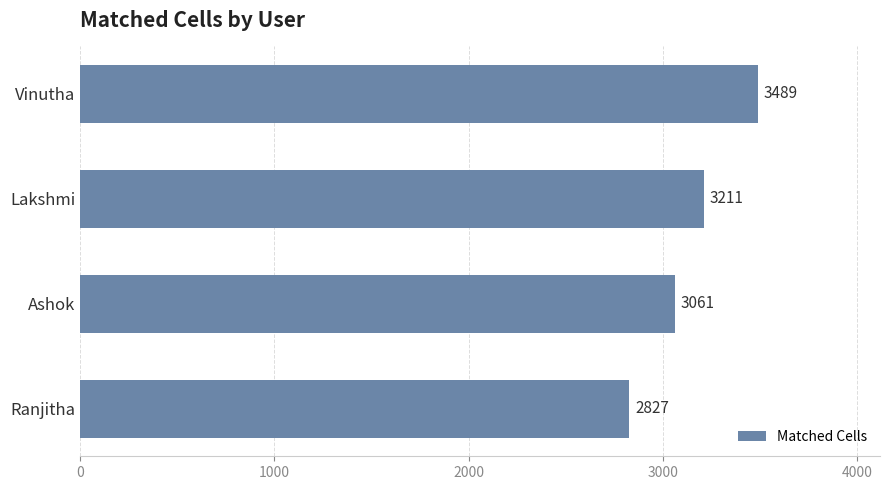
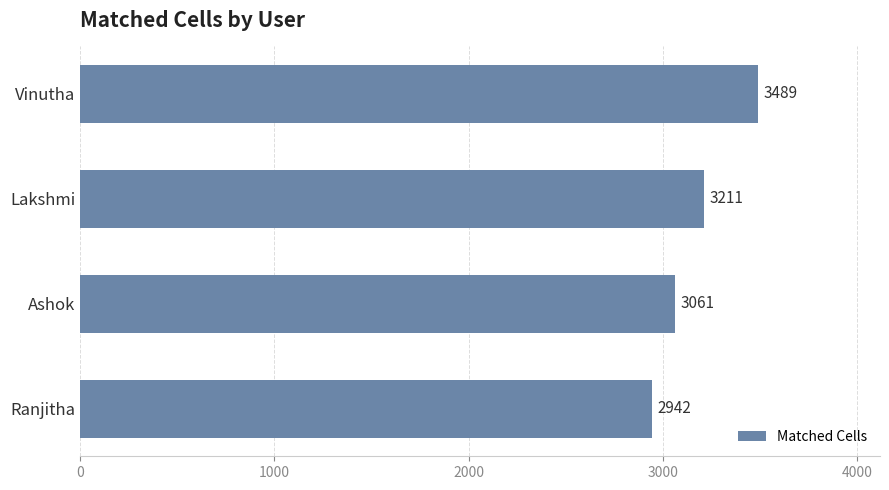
Ranjitha: 2827 -> 2942
